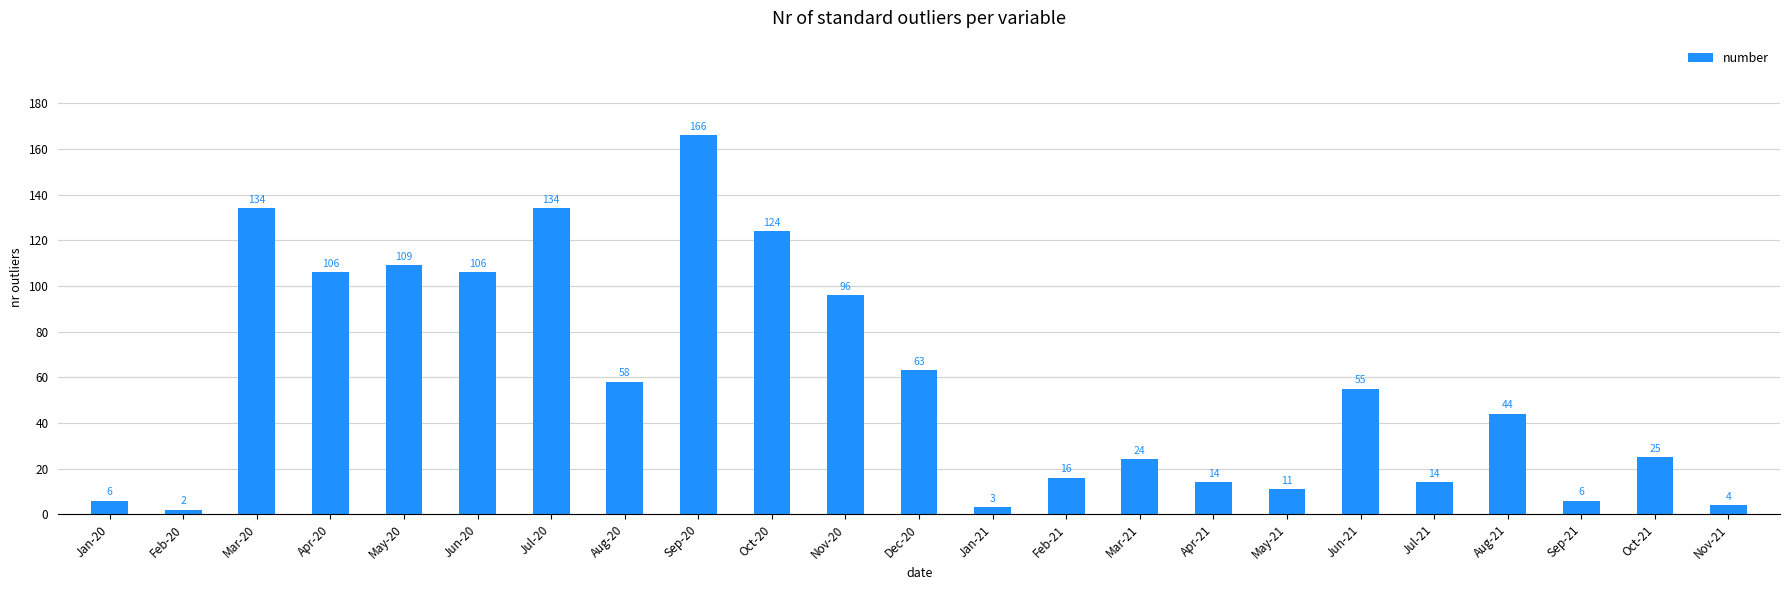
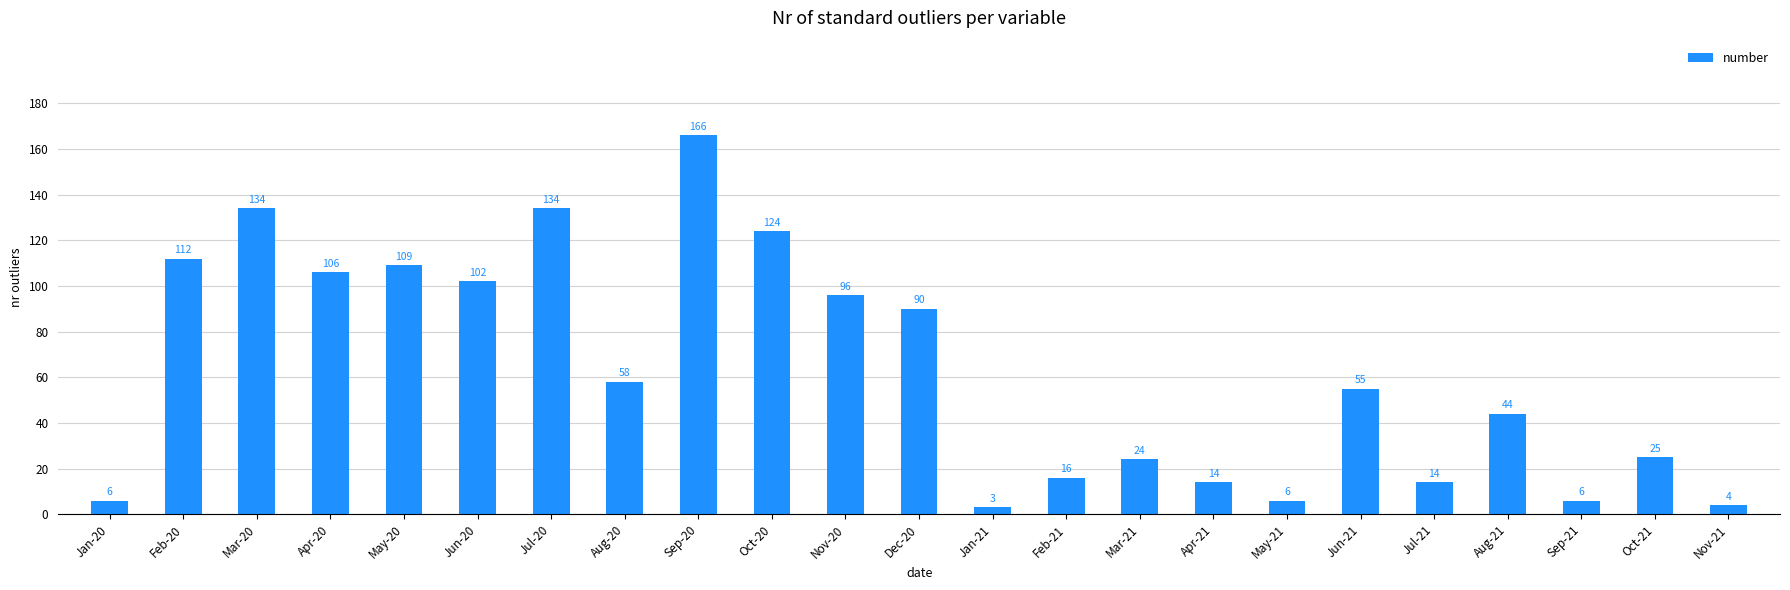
Feb-20: 2 -> 112
Jun-20: 106 -> 102
Dec-20: 63 -> 90
May-21: 11 -> 6
